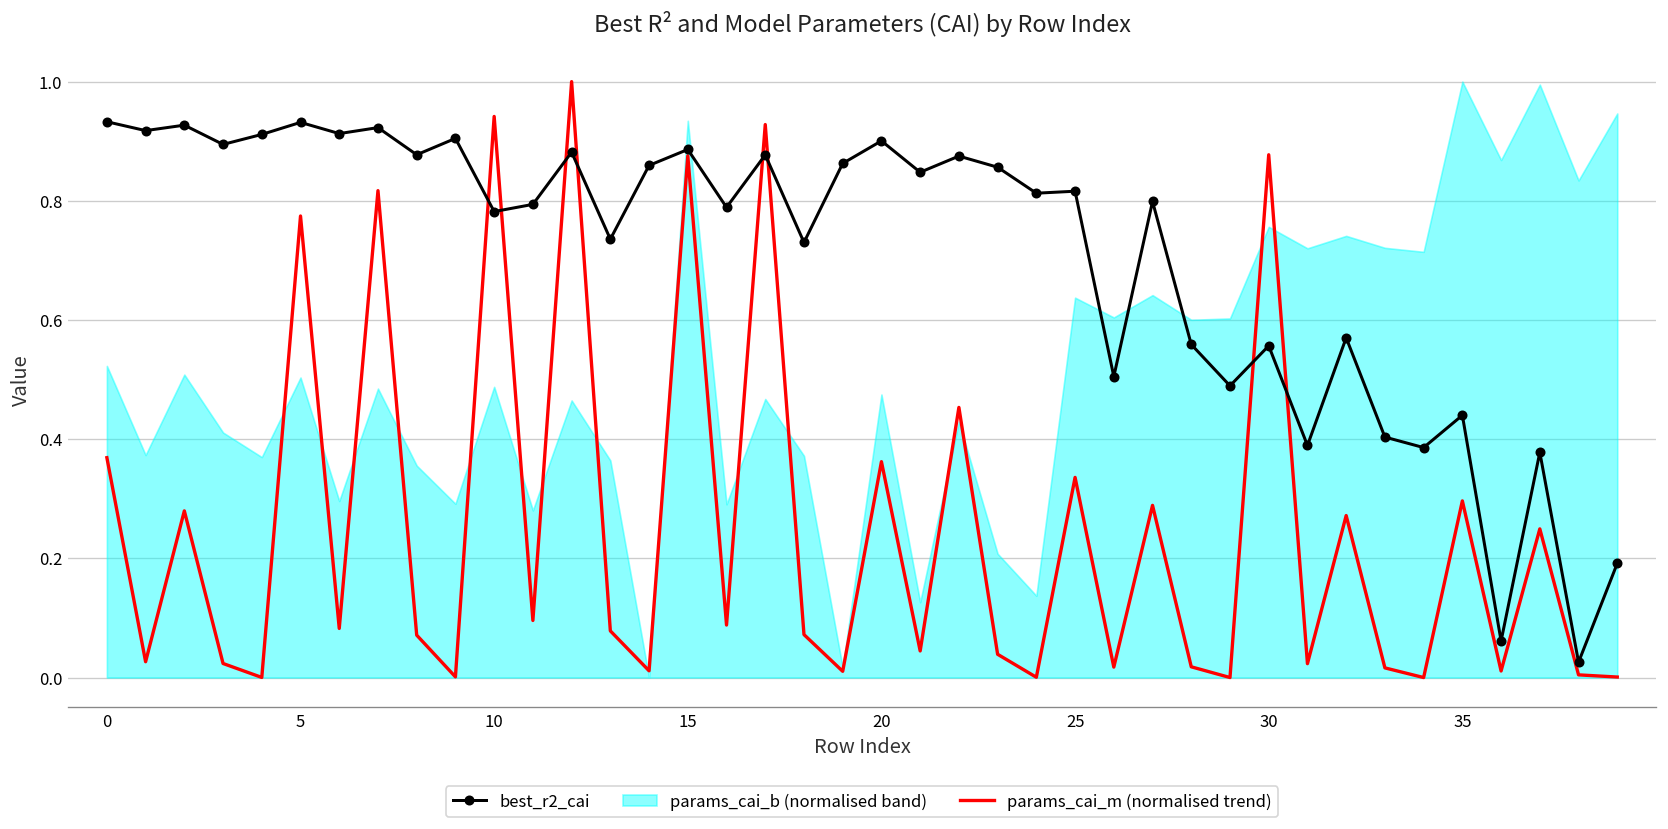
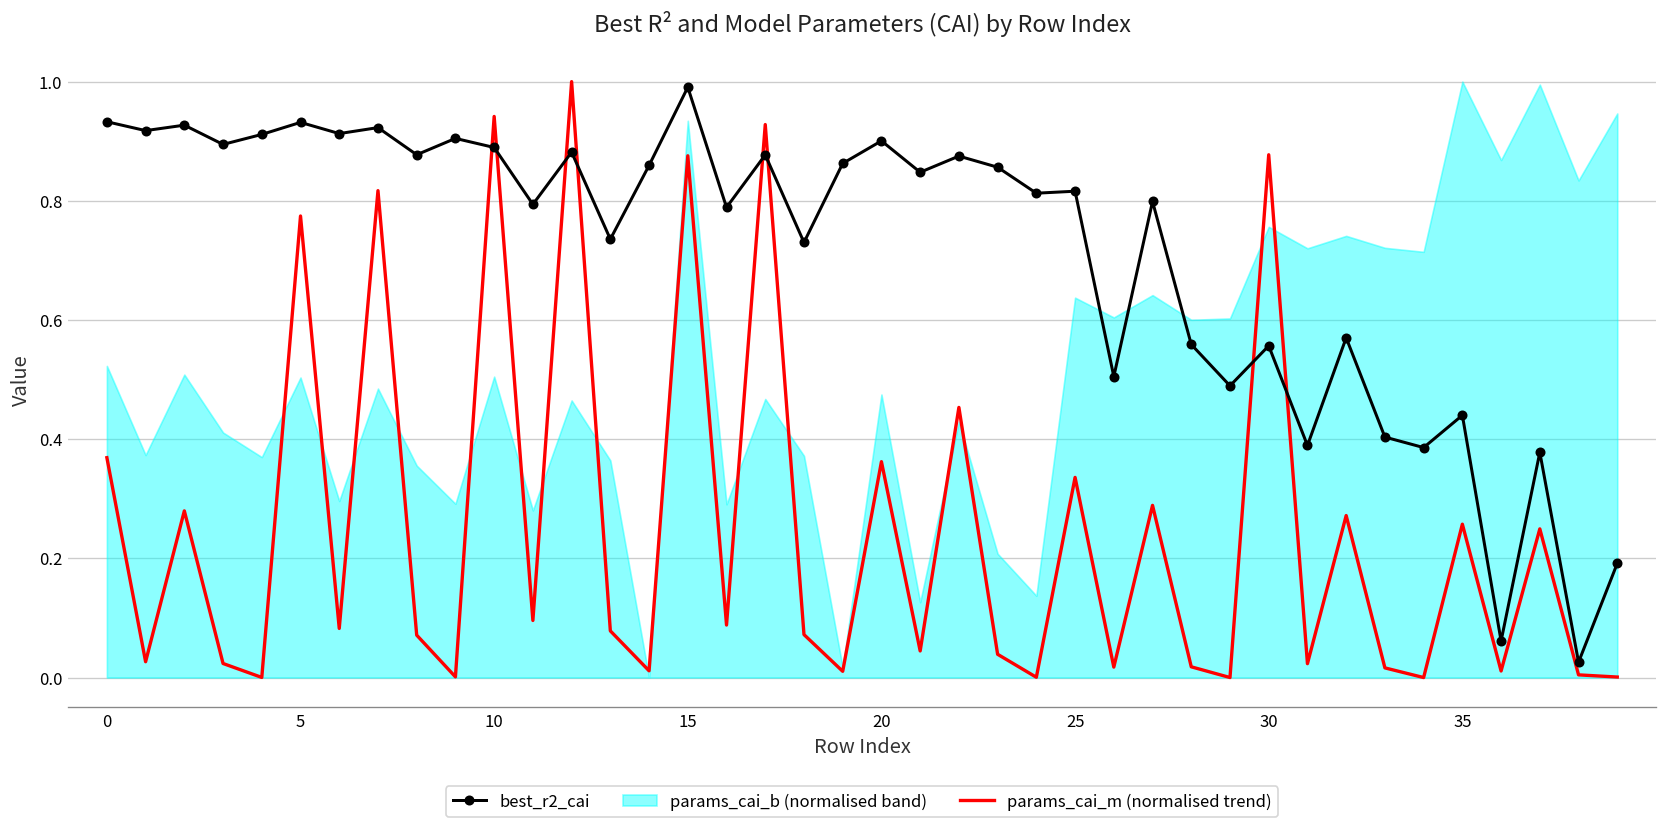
best_r2_cai, 10: 0.78 -> 0.89
params_cai_b (normalised band), 10: 0.49 -> 0.50
best_r2_cai, 15: 0.89 -> 0.99
params_cai_m (normalised trend), 35: 0.30 -> 0.26
